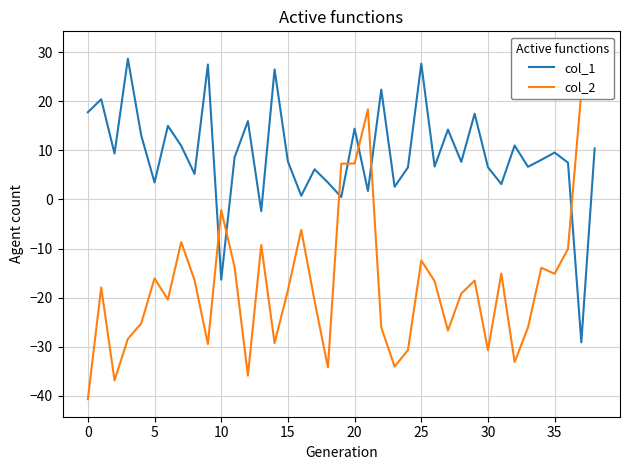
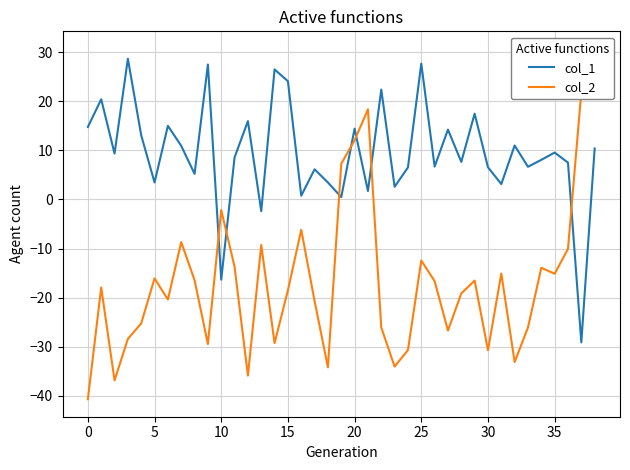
col_1, 0: 18 -> 15
col_1, 15: 8 -> 24
col_2, 20: 7 -> 12
